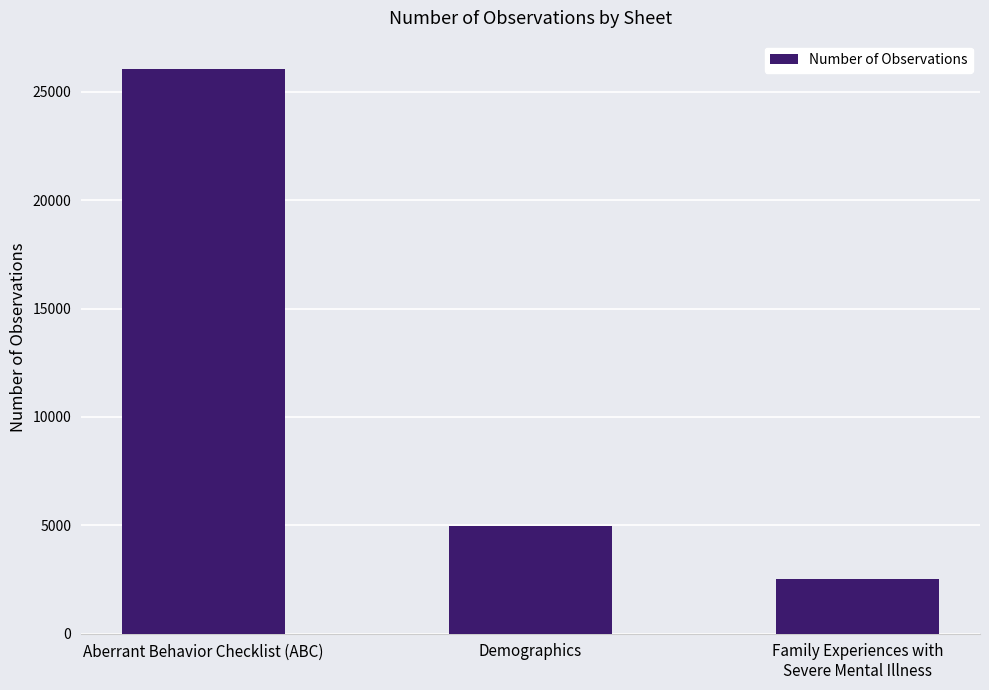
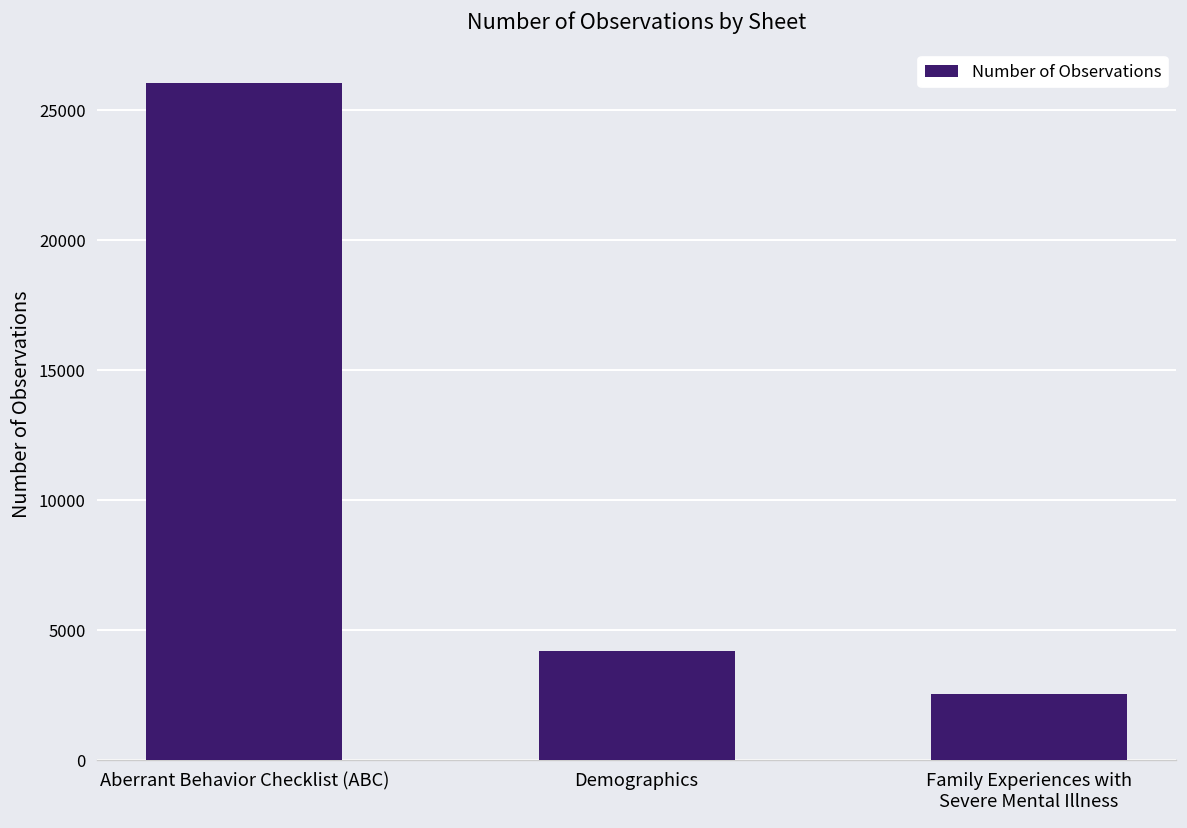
Demographics: 5000 -> 4200
